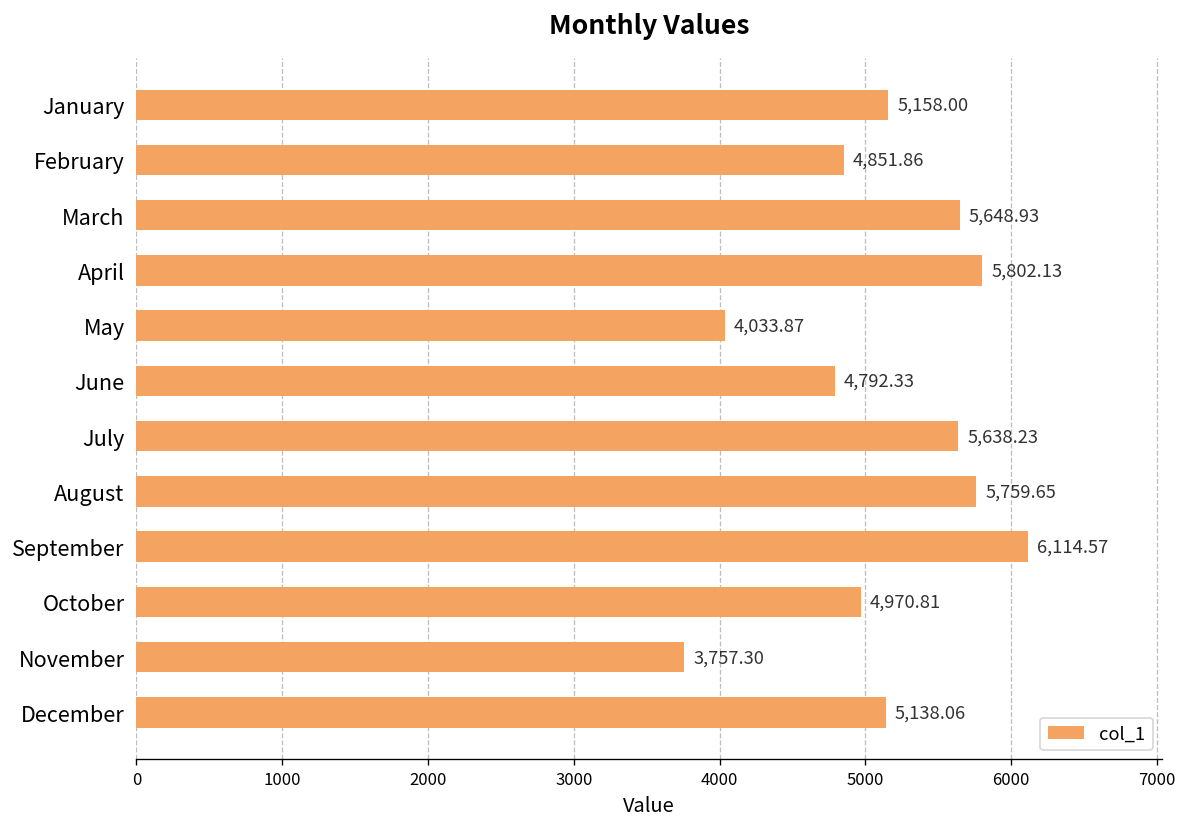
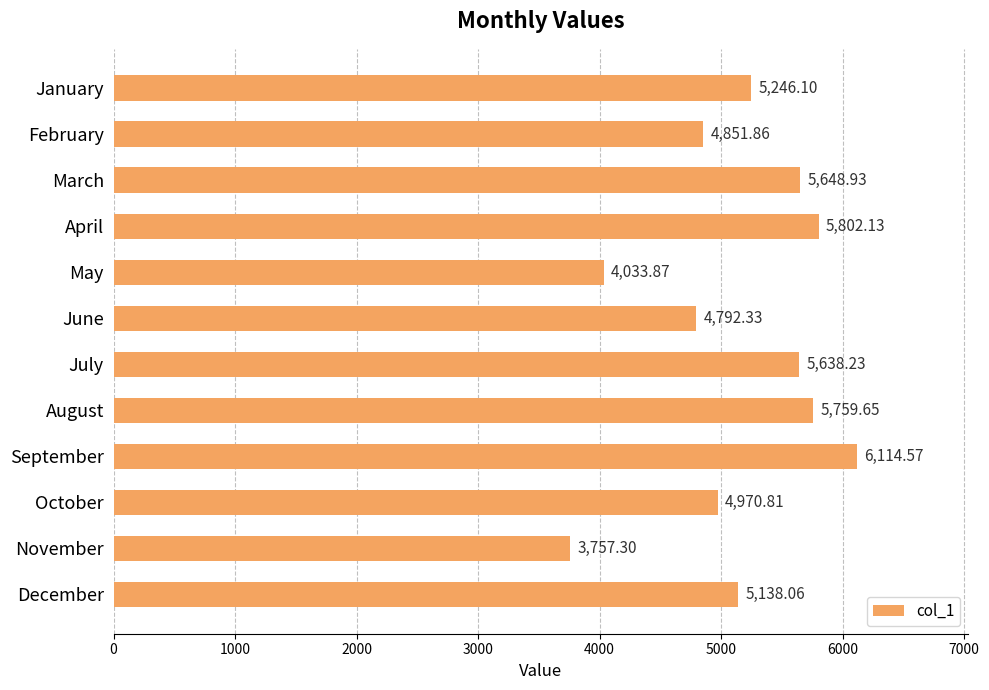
January: 5,158.00 -> 5,246.10
